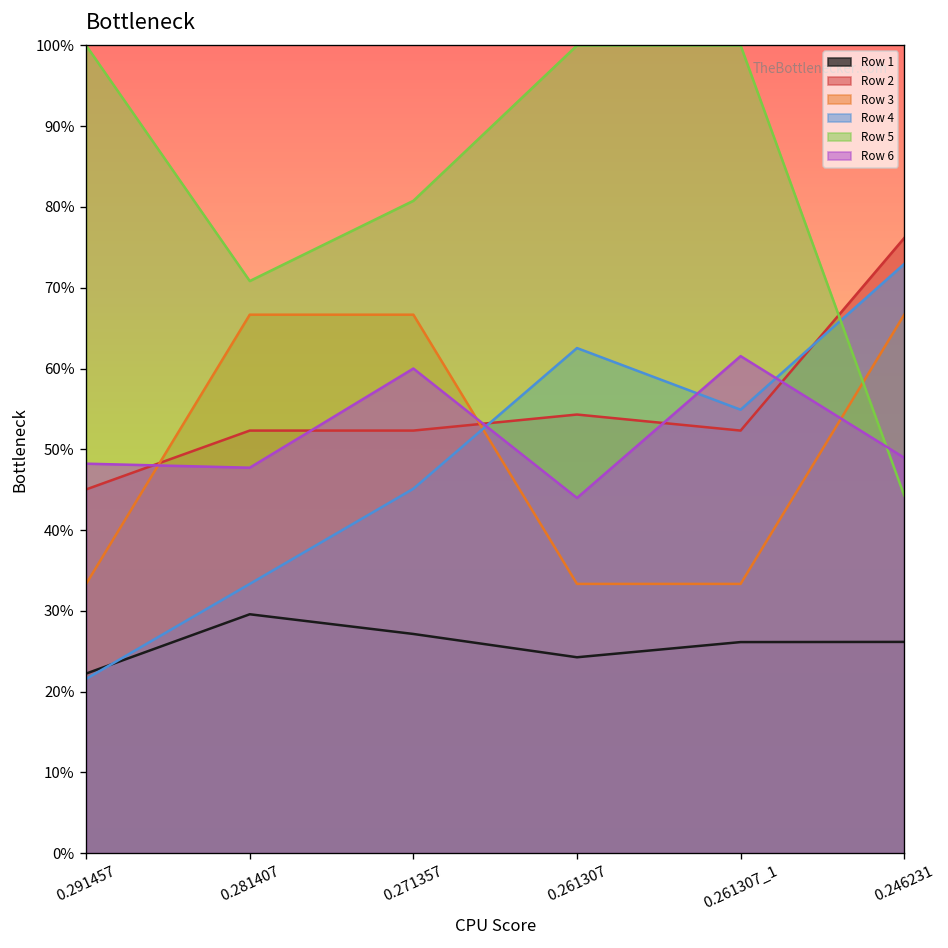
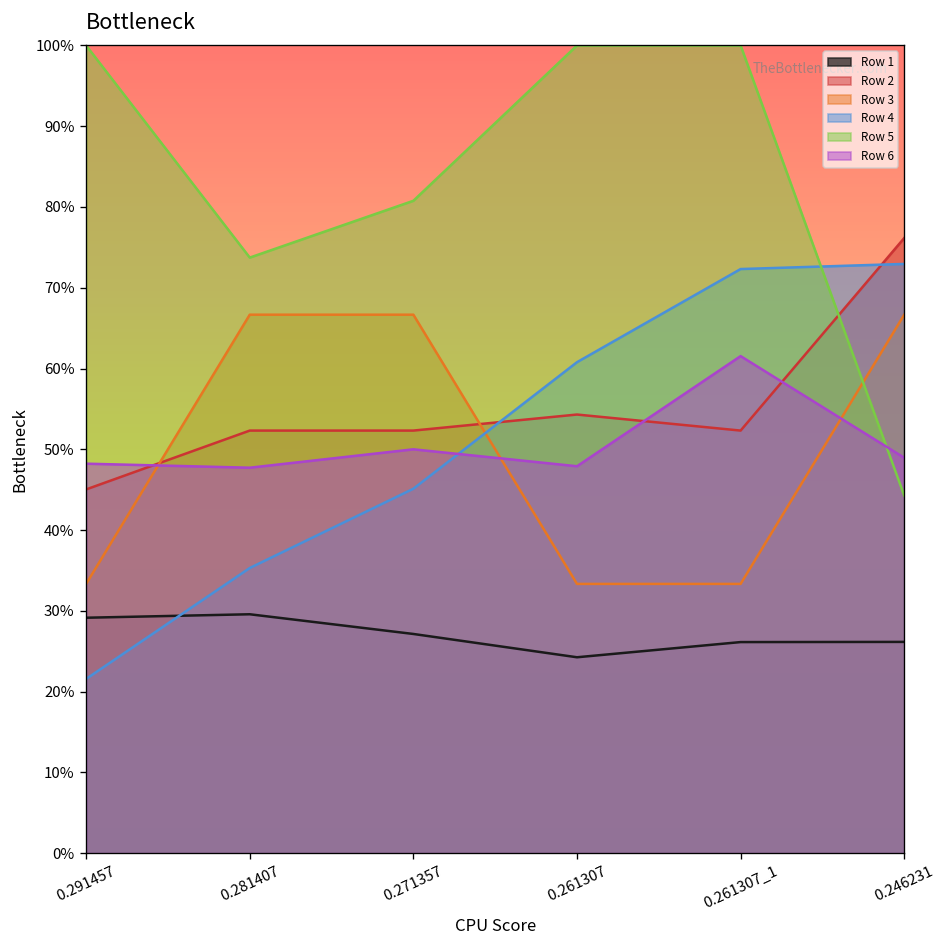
Row 1, 0.291457: 22% -> 29%
Row 4, 0.281407: 33% -> 35%
Row 5, 0.281407: 71% -> 74%
Row 6, 0.271357: 60% -> 50%
Row 4, 0.261307: 63% -> 61%
Row 6, 0.261307: 44% -> 48%
Row 4, 0.261307_1: 55% -> 72%
